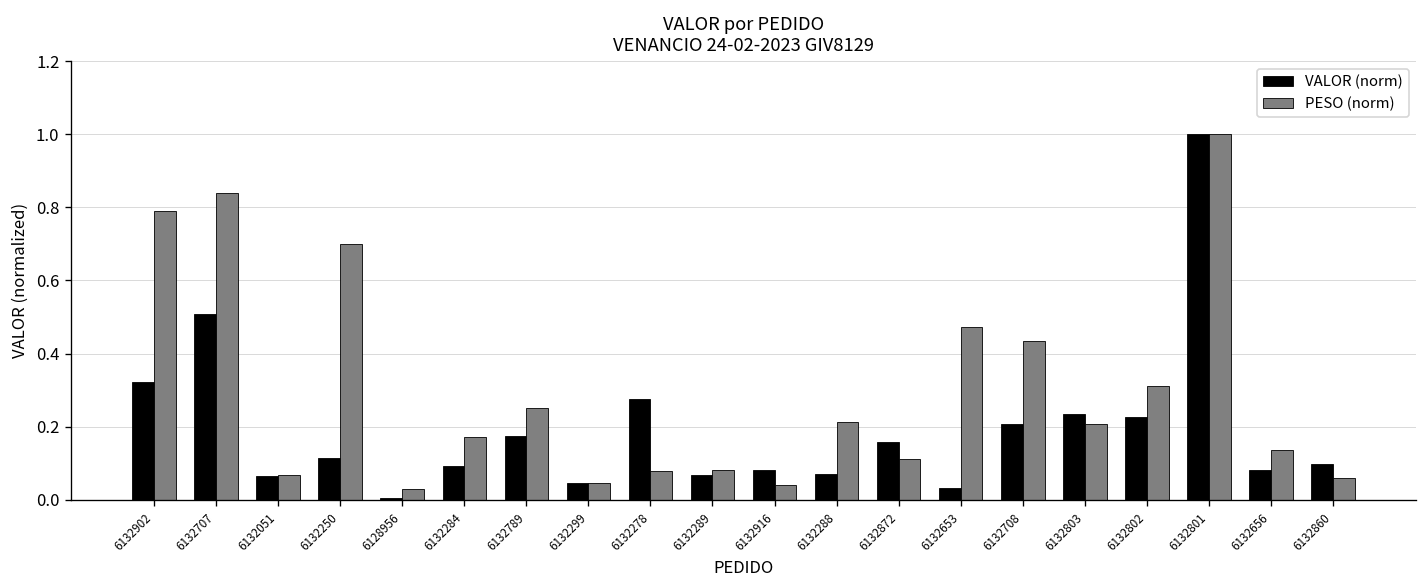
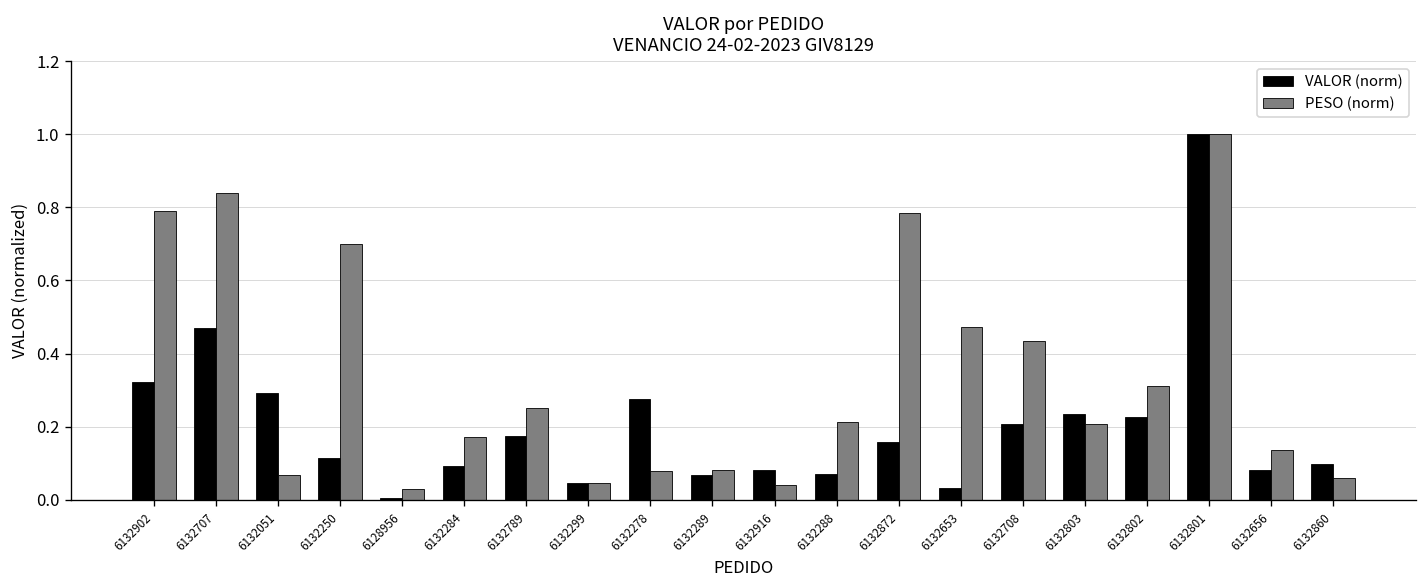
VALOR (norm), 6132707: 0.51 -> 0.47
VALOR (norm), 6132051: 0.07 -> 0.29
PESO (norm), 6132872: 0.11 -> 0.79
